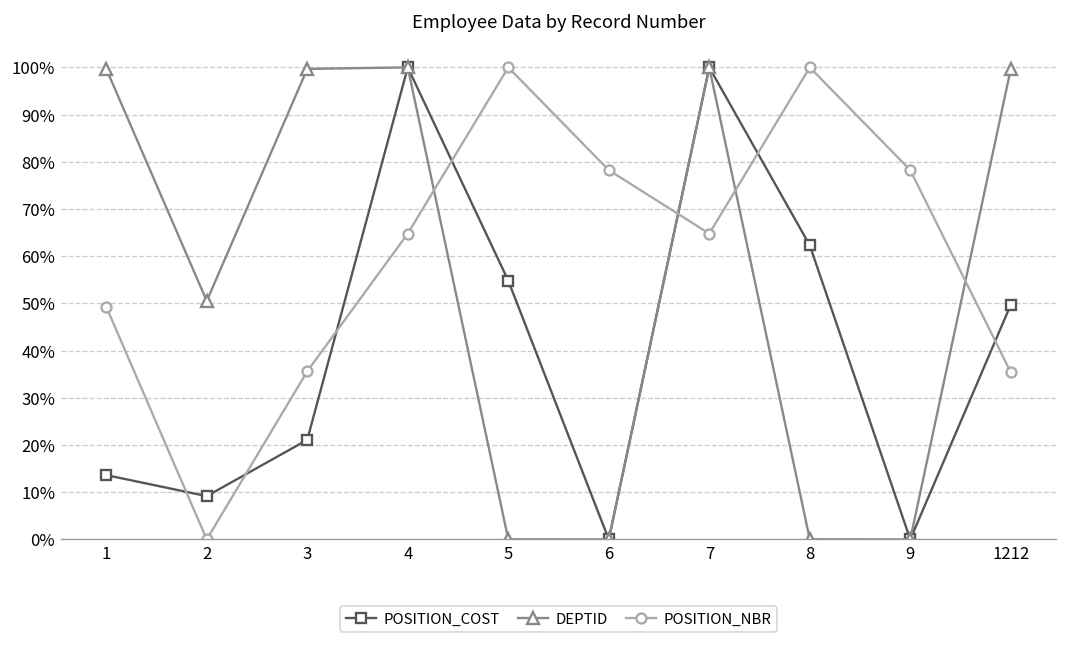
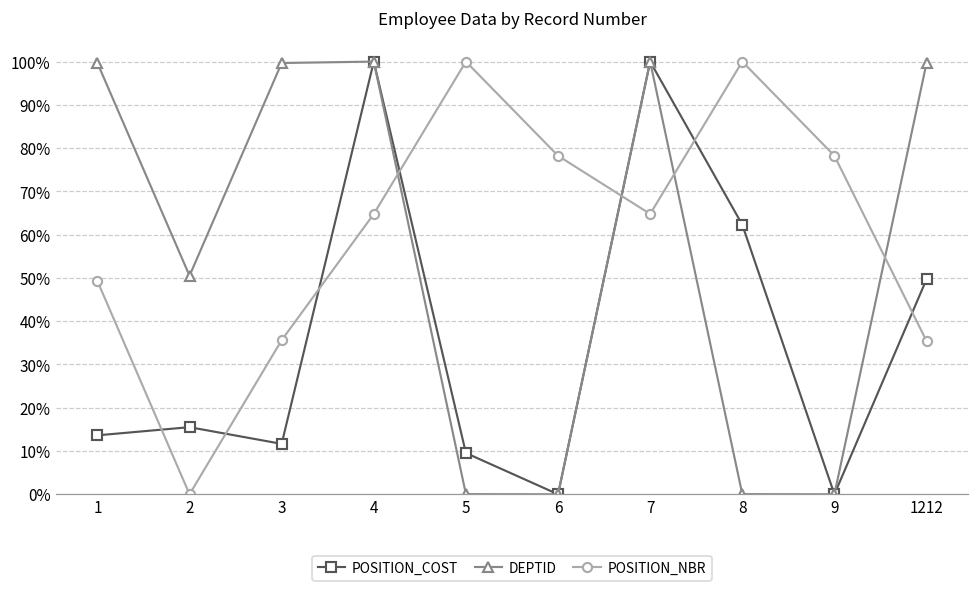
POSITION_COST, 2: 9% -> 16%
POSITION_COST, 3: 21% -> 12%
POSITION_COST, 5: 55% -> 10%
